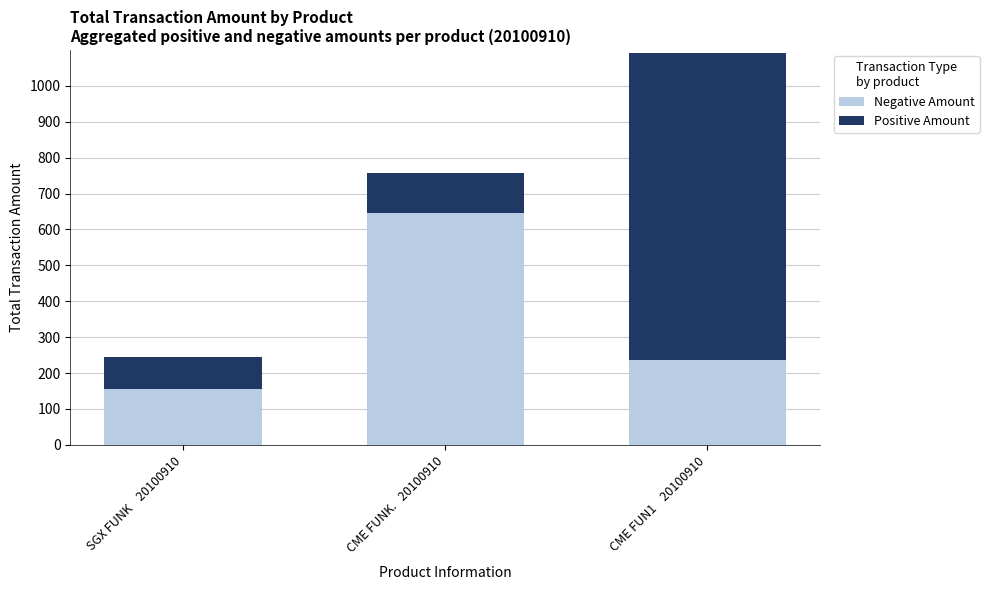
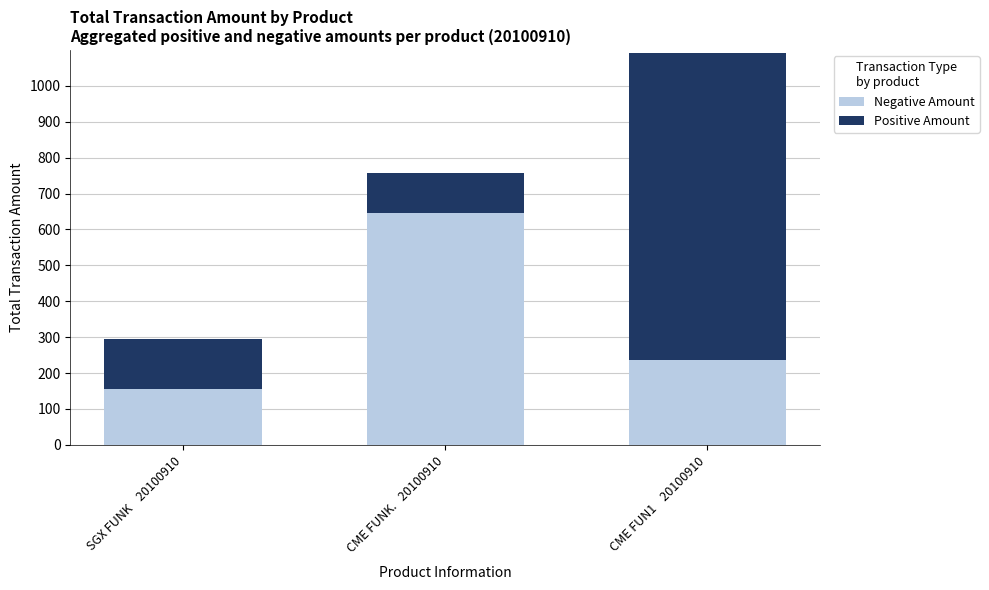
Positive Amount, SGX FUNK 20100910: 90 -> 140
